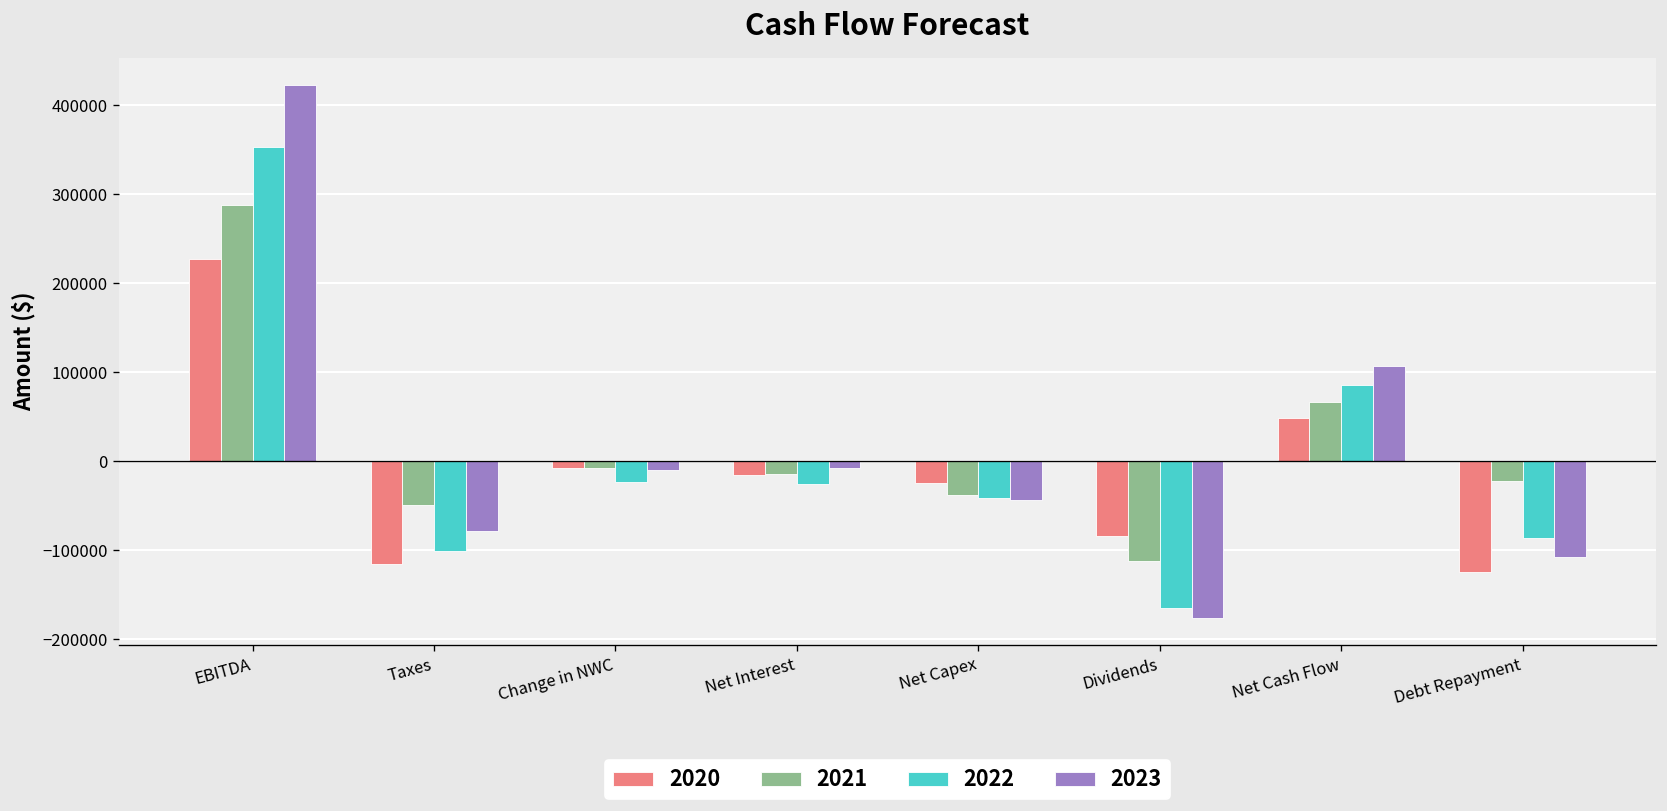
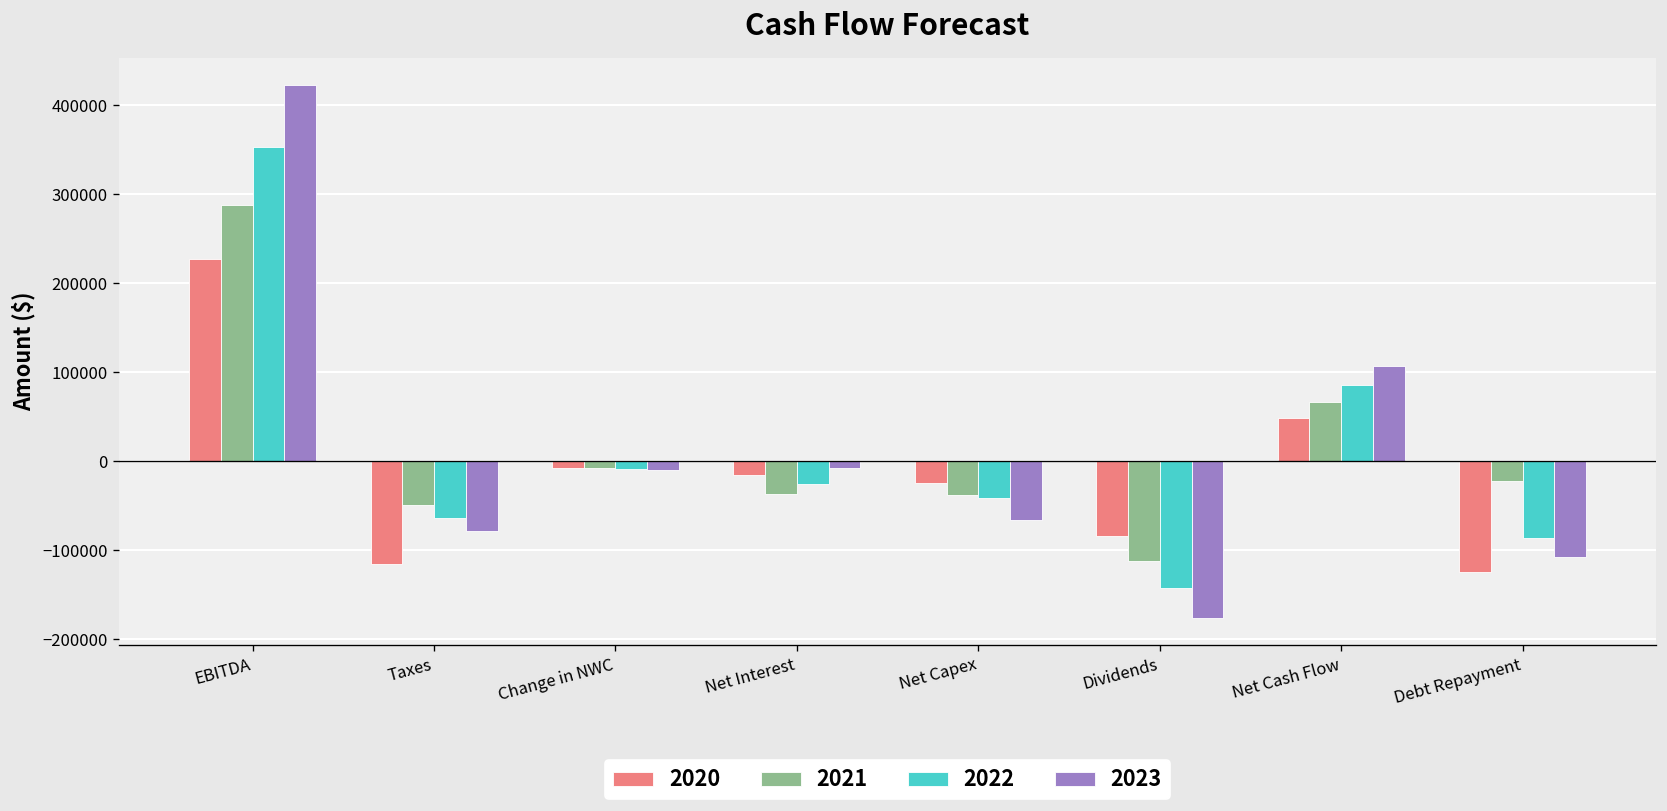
2022, Taxes: -100000 -> -60000
2022, Change in NWC: -20000 -> -10000
2021, Net Interest: -10000 -> -40000
2023, Net Capex: -40000 -> -70000
2022, Dividends: -170000 -> -140000
